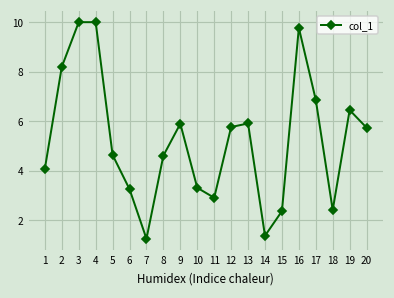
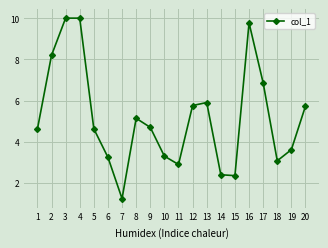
1: 4.1 -> 4.6
8: 4.6 -> 5.1
9: 5.9 -> 4.7
14: 1.4 -> 2.4
18: 2.4 -> 3.1
19: 6.4 -> 3.6
